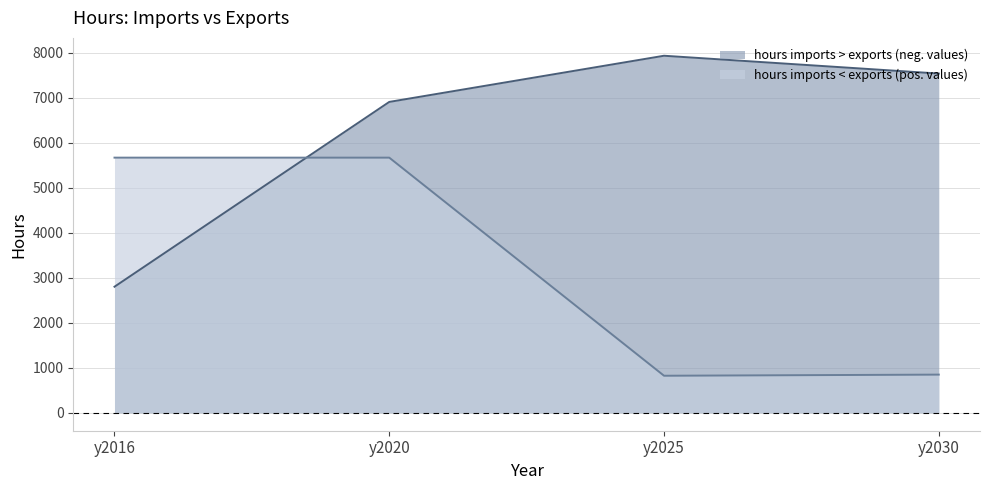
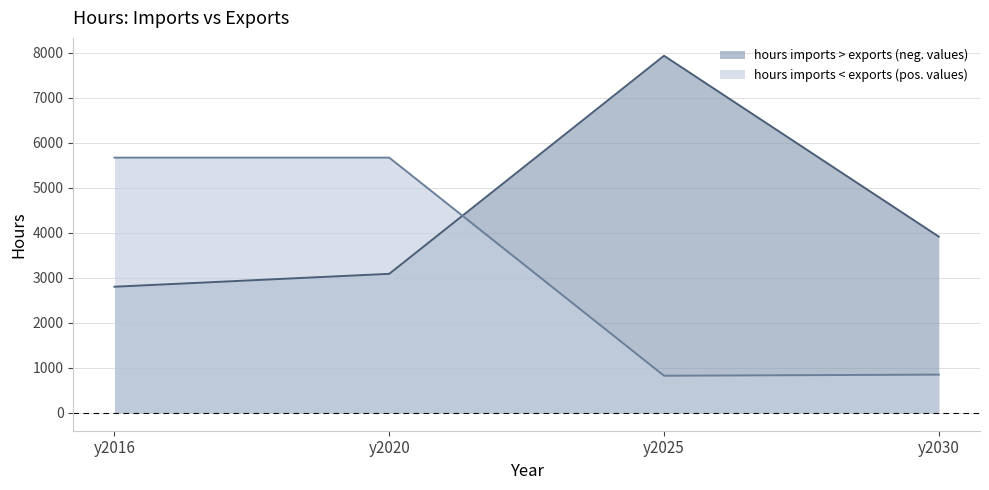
hours imports > exports (neg. values), y2020: 6900 -> 3100
hours imports > exports (neg. values), y2030: 7500 -> 3900
